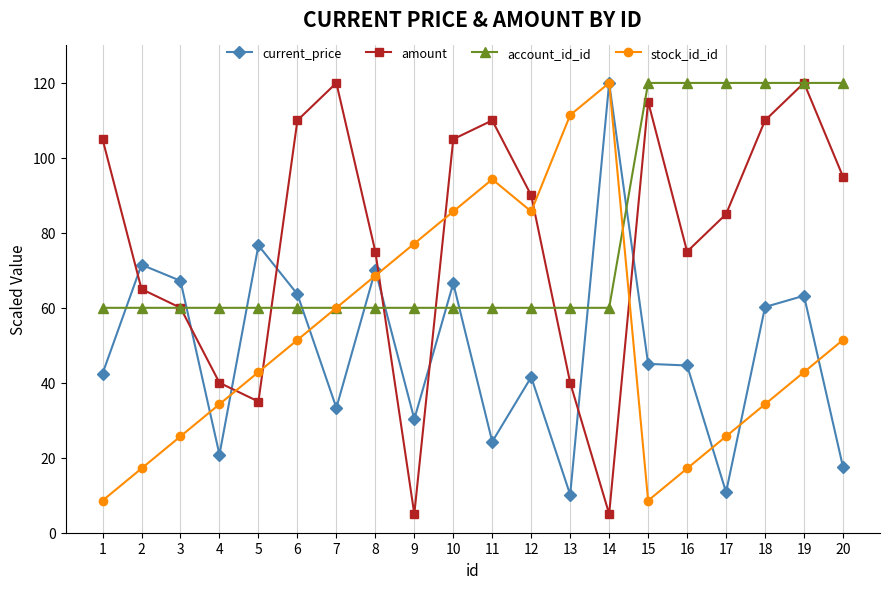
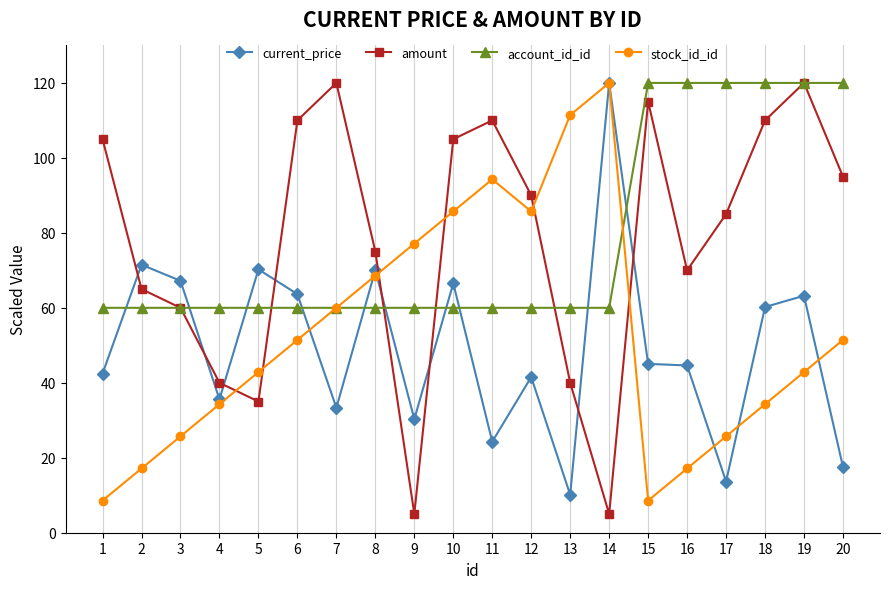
current_price, 4: 21 -> 36
current_price, 5: 77 -> 70
amount, 16: 75 -> 70
current_price, 17: 11 -> 14
